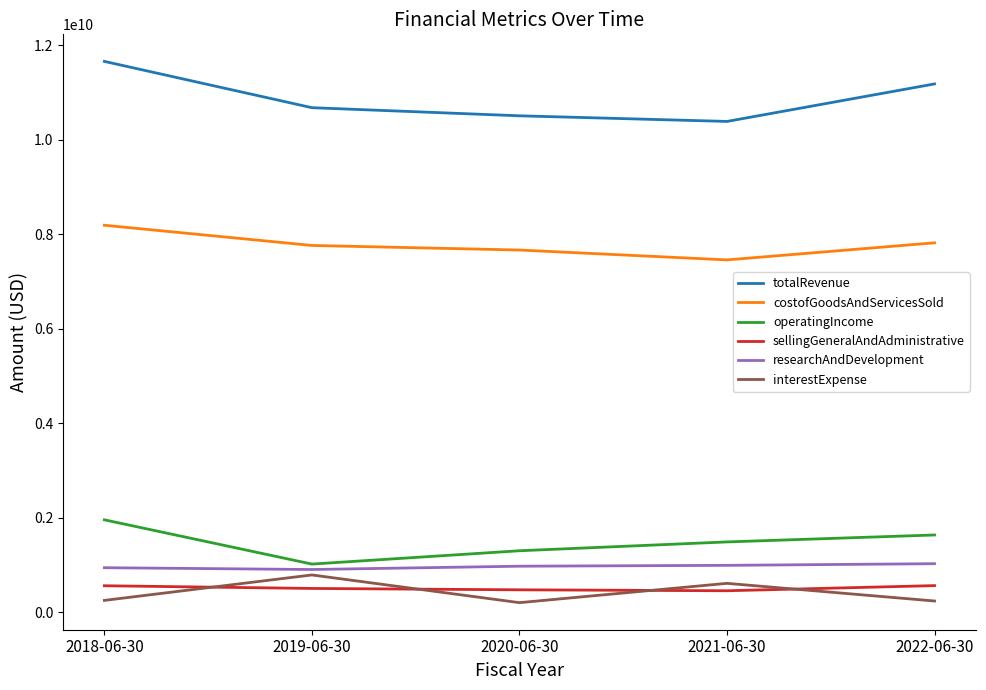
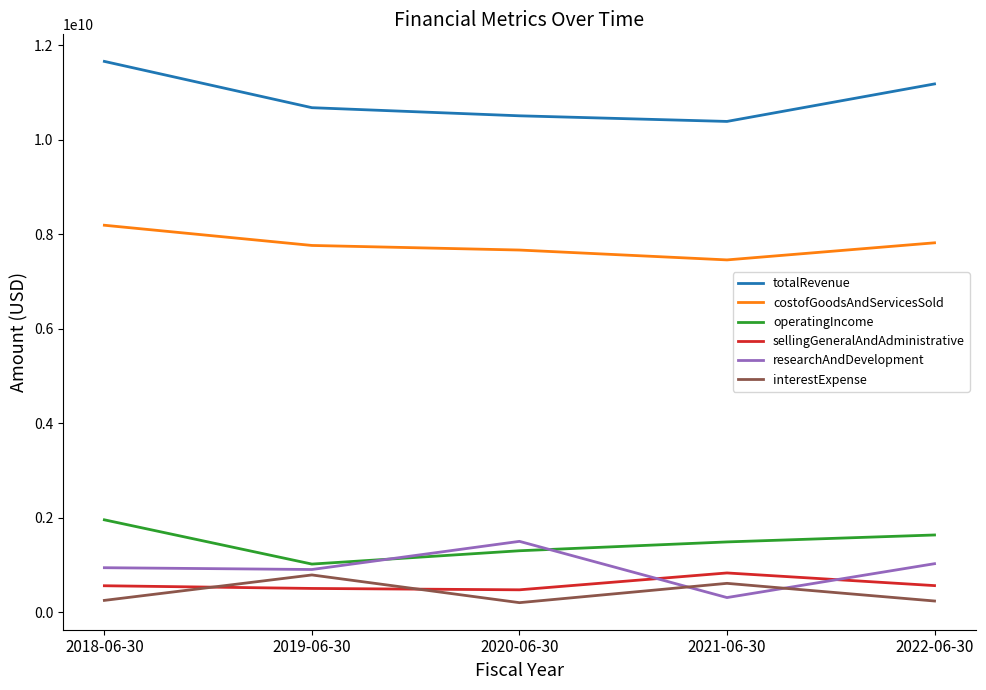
researchAndDevelopment, 2020-06-30: 1000000000 -> 1500000000
sellingGeneralAndAdministrative, 2021-06-30: 500000000 -> 800000000
researchAndDevelopment, 2021-06-30: 1000000000 -> 300000000
